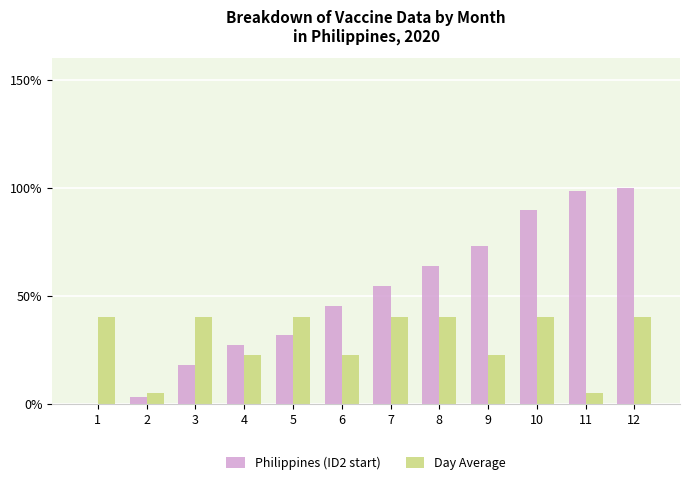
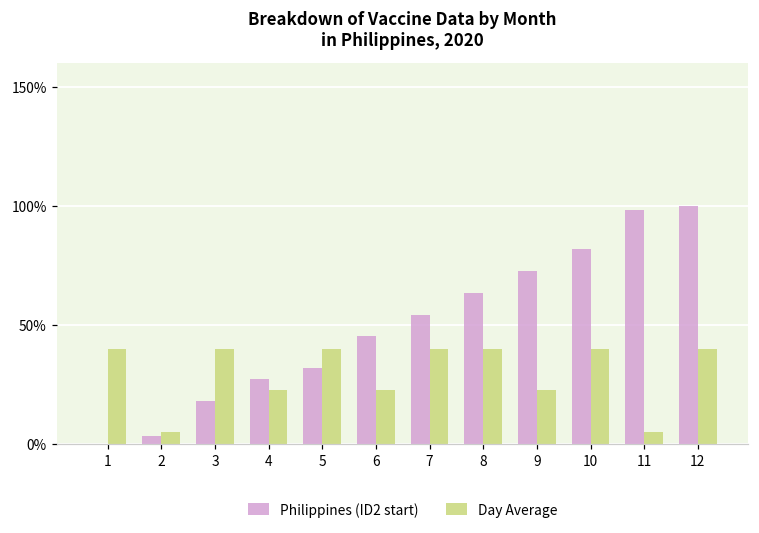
Philippines (ID2 start), 10: 90% -> 82%
